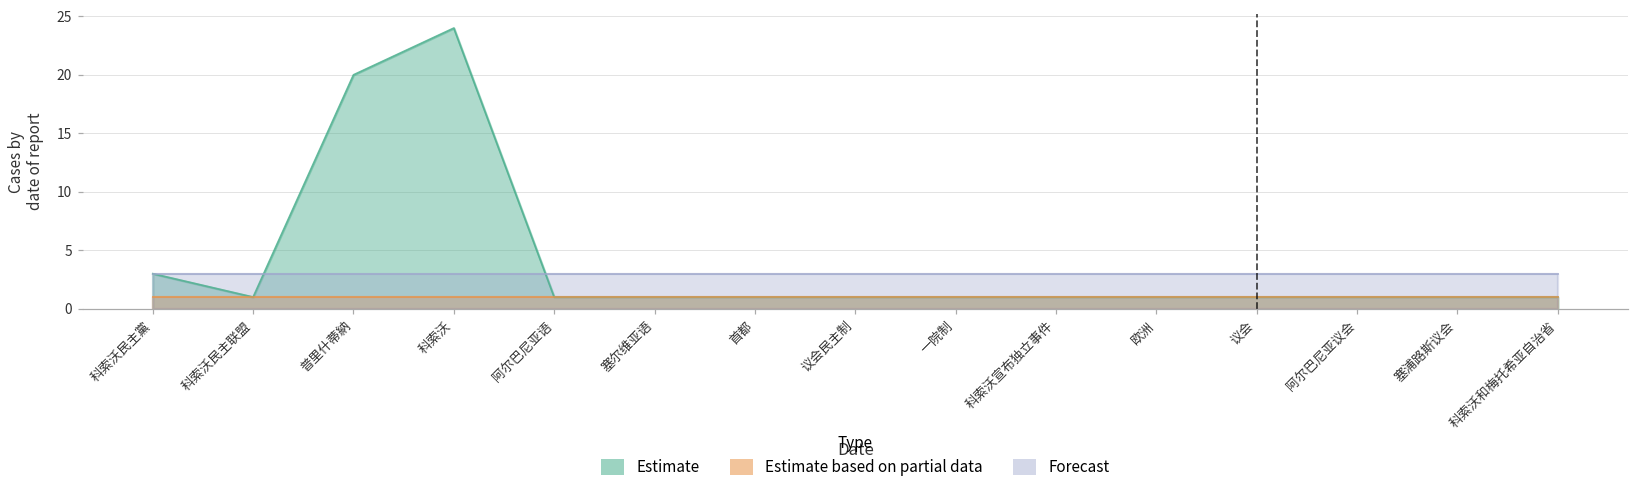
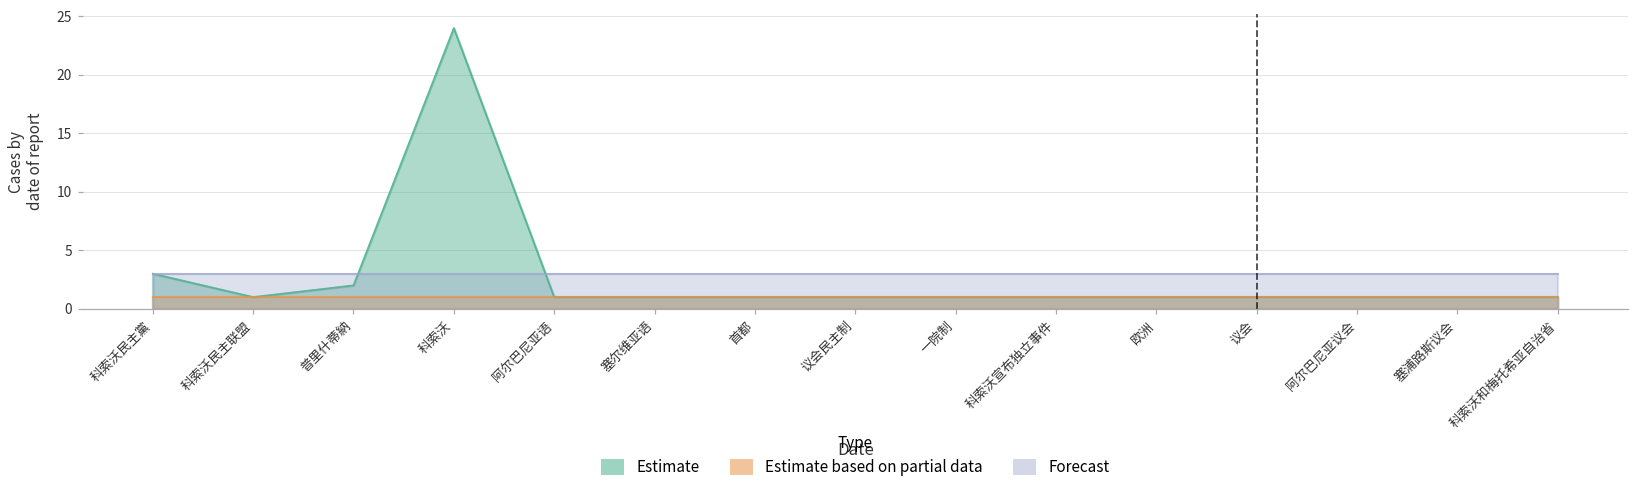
Estimate, 普里什蒂納: 20 -> 2
